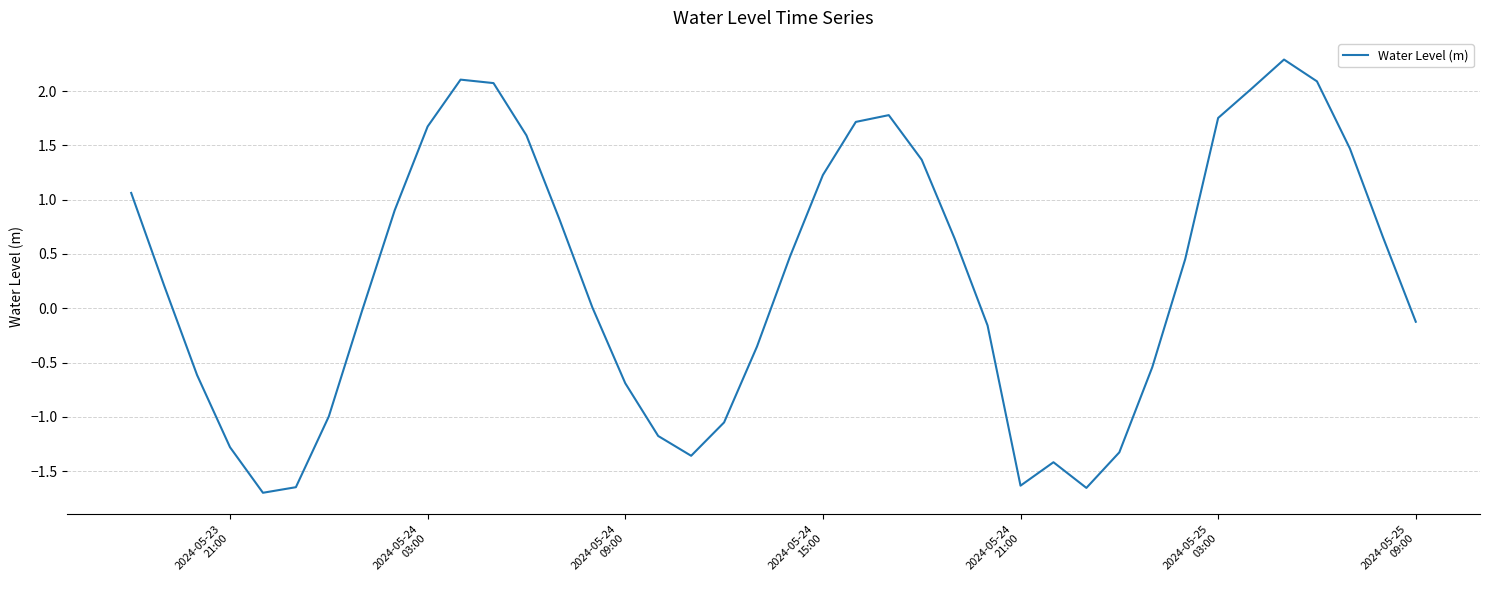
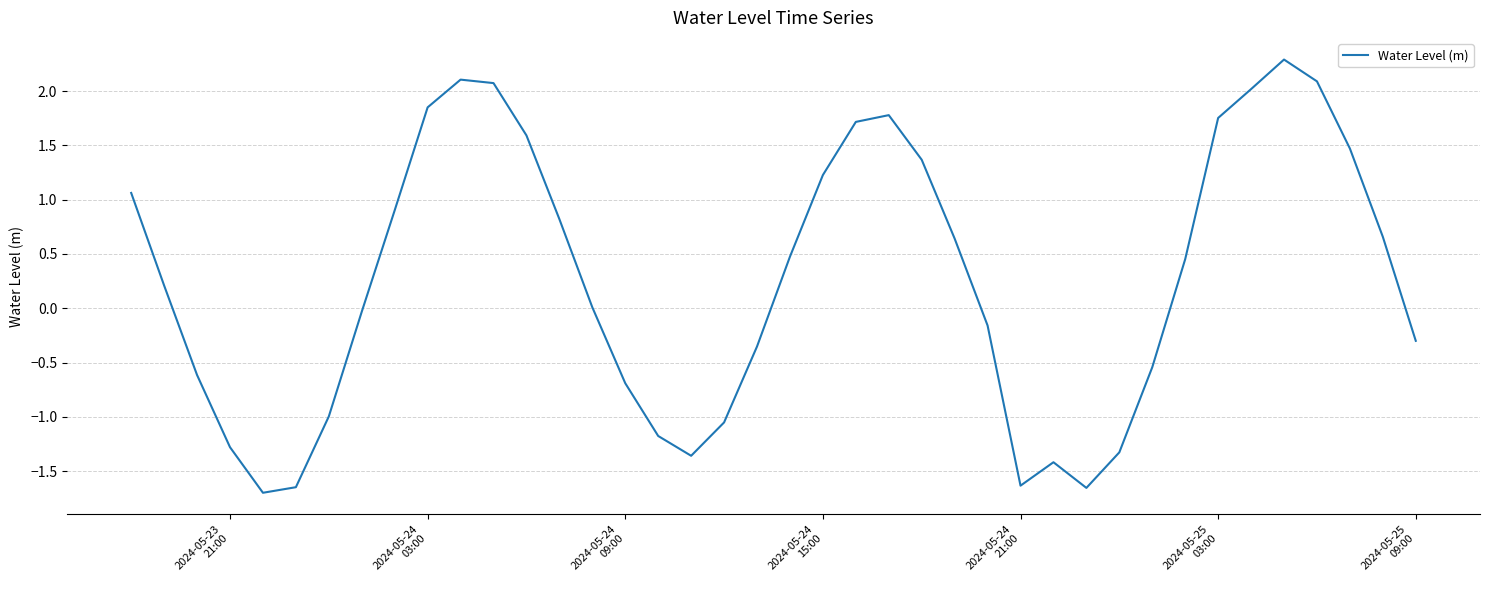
2024-05-24 03:00: 1.67 -> 1.85
2024-05-25 09:00: -0.12 -> -0.30
